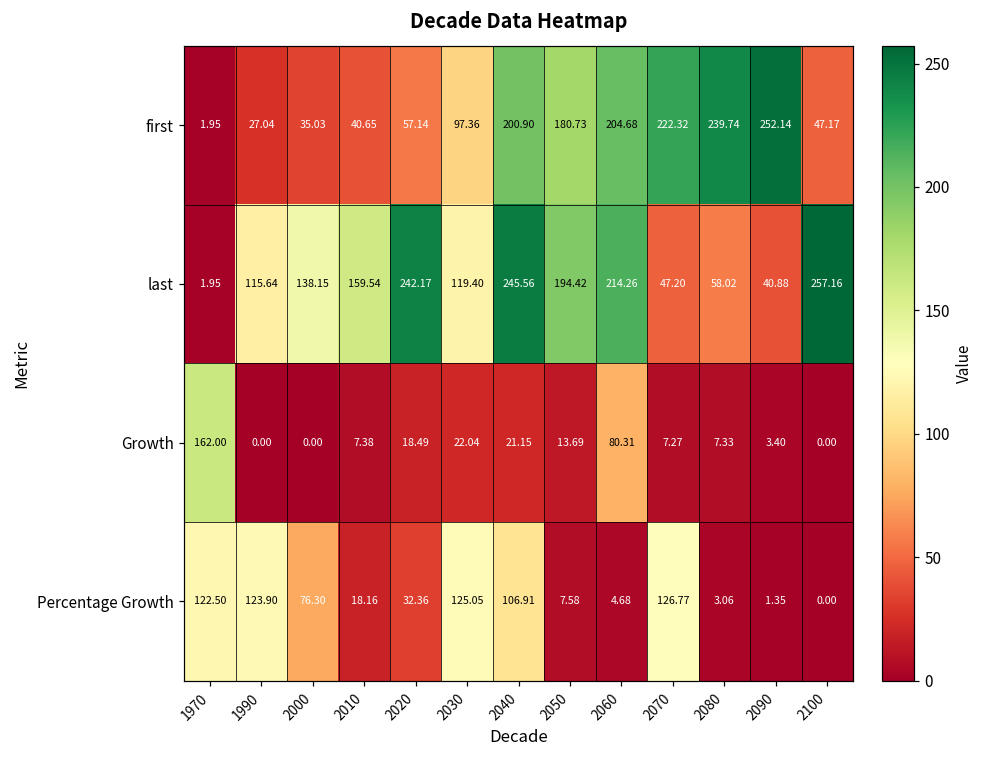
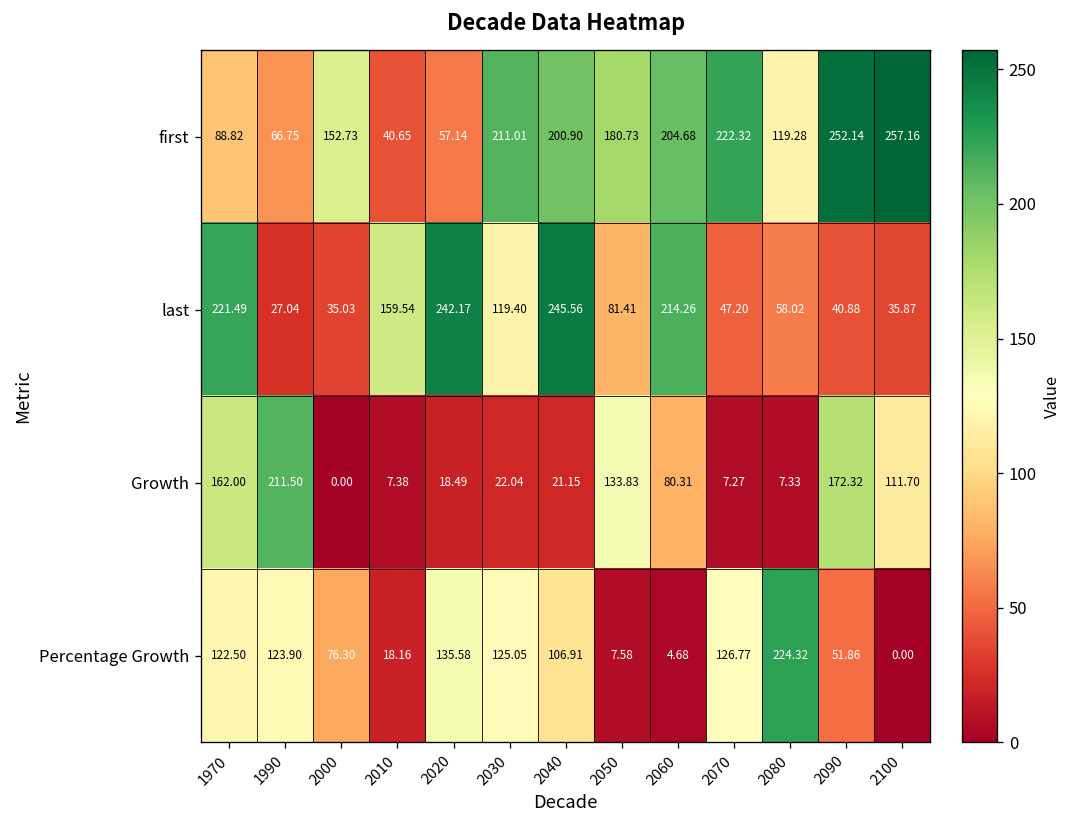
first, 1970: 1.95 -> 88.82
first, 1990: 27.04 -> 66.75
first, 2000: 35.03 -> 152.73
first, 2030: 97.36 -> 211.01
first, 2080: 239.74 -> 119.28
first, 2100: 47.17 -> 257.16
last, 1970: 1.95 -> 221.49
last, 1990: 115.64 -> 27.04
last, 2000: 138.15 -> 35.03
last, 2050: 194.42 -> 81.41
last, 2100: 257.16 -> 35.87
Growth, 1990: 0.00 -> 211.50
Growth, 2050: 13.69 -> 133.83
Growth, 2090: 3.40 -> 172.32
Growth, 2100: 0.00 -> 111.70
Percentage Growth, 2020: 32.36 -> 135.58
Percentage Growth, 2080: 3.06 -> 224.32
Percentage Growth, 2090: 1.35 -> 51.86
